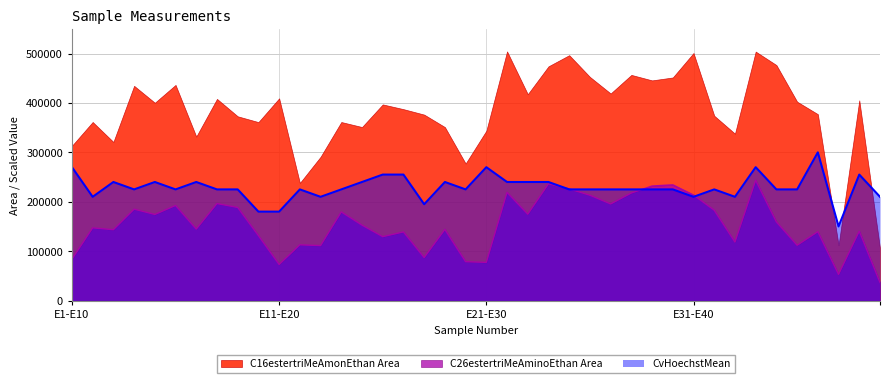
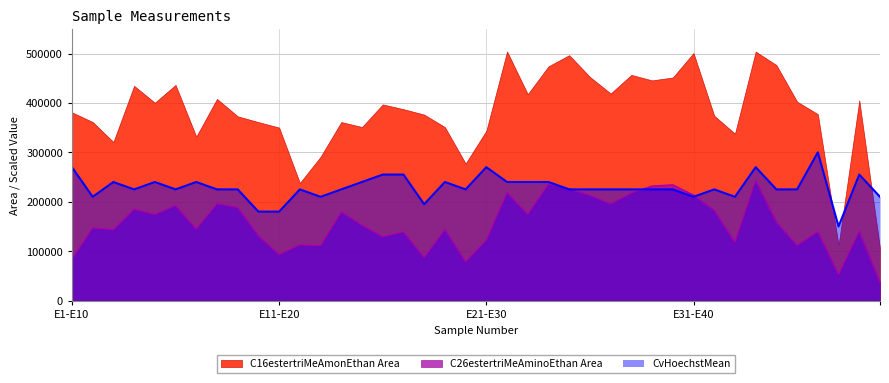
C16estertriMeAmonEthan Area, E1-E10: 310000 -> 380000
C16estertriMeAmonEthan Area, E11-E20: 410000 -> 350000
C26estertriMeAminoEthan Area, E11-E20: 70000 -> 90000
C26estertriMeAminoEthan Area, E21-E30: 80000 -> 120000
